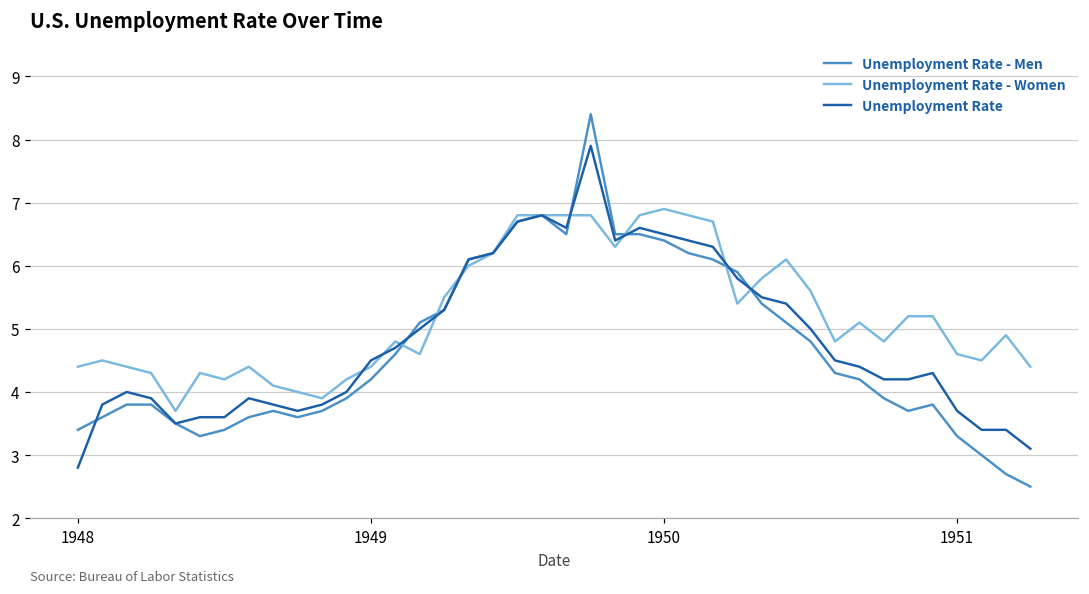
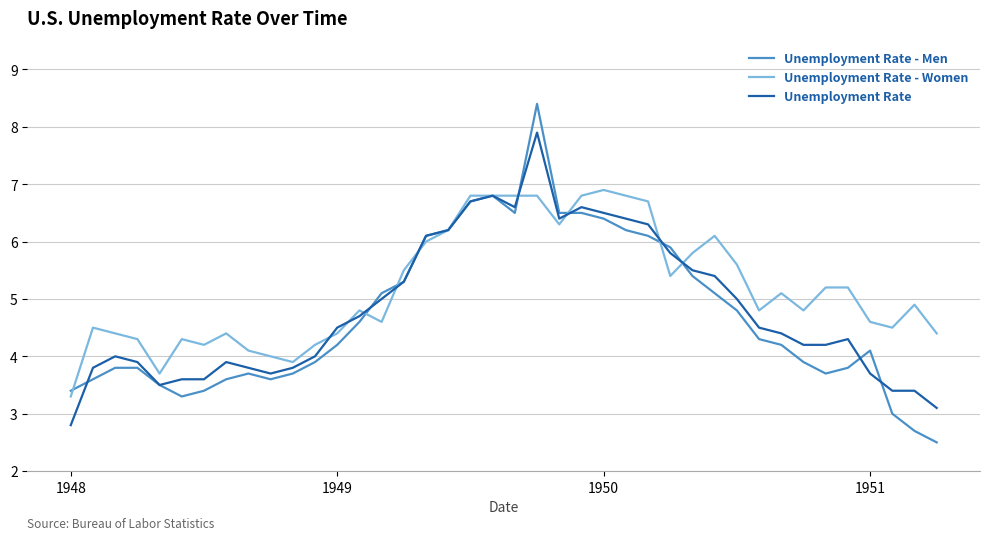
Unemployment Rate - Women, 1948: 4.4 -> 3.3
Unemployment Rate - Men, 1951: 3.3 -> 4.1
